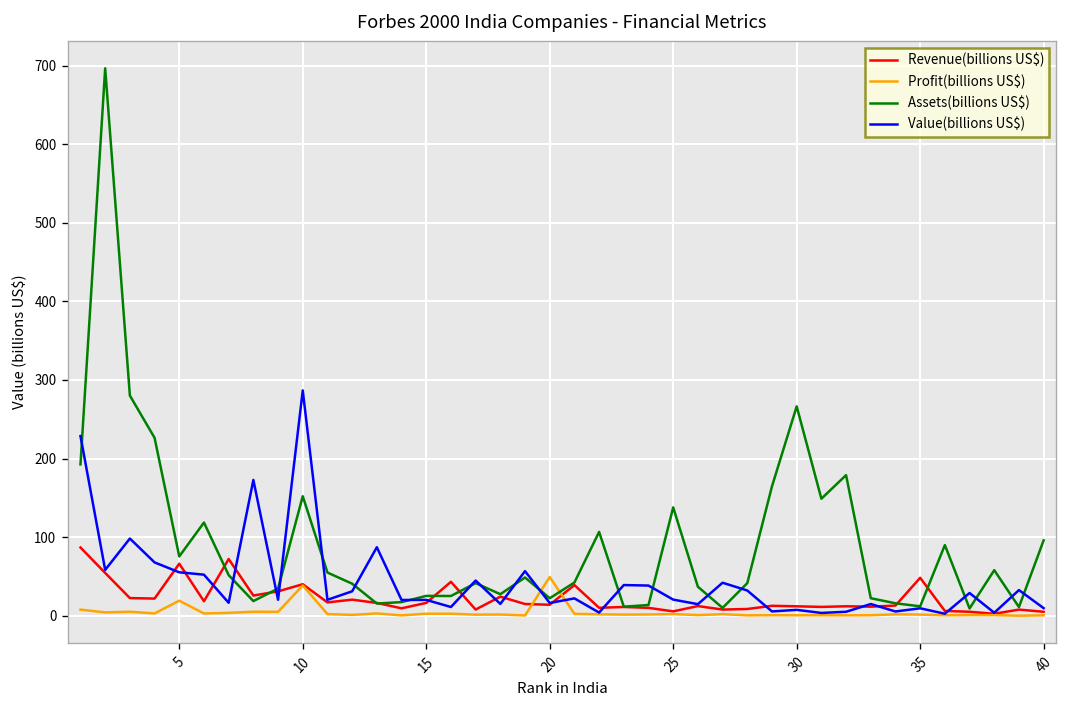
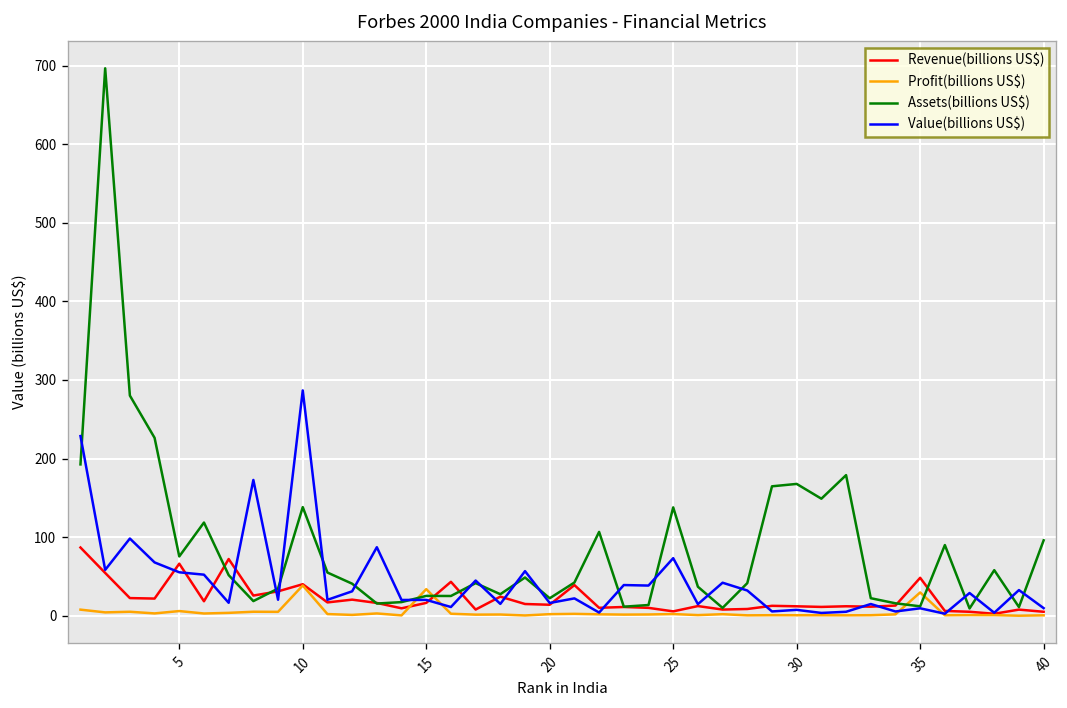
Profit(billions US$), 5: 20 -> 10
Assets(billions US$), 10: 150 -> 140
Profit(billions US$), 15: 0 -> 30
Profit(billions US$), 20: 50 -> 0
Value(billions US$), 25: 20 -> 70
Assets(billions US$), 30: 270 -> 170
Profit(billions US$), 35: 0 -> 30
